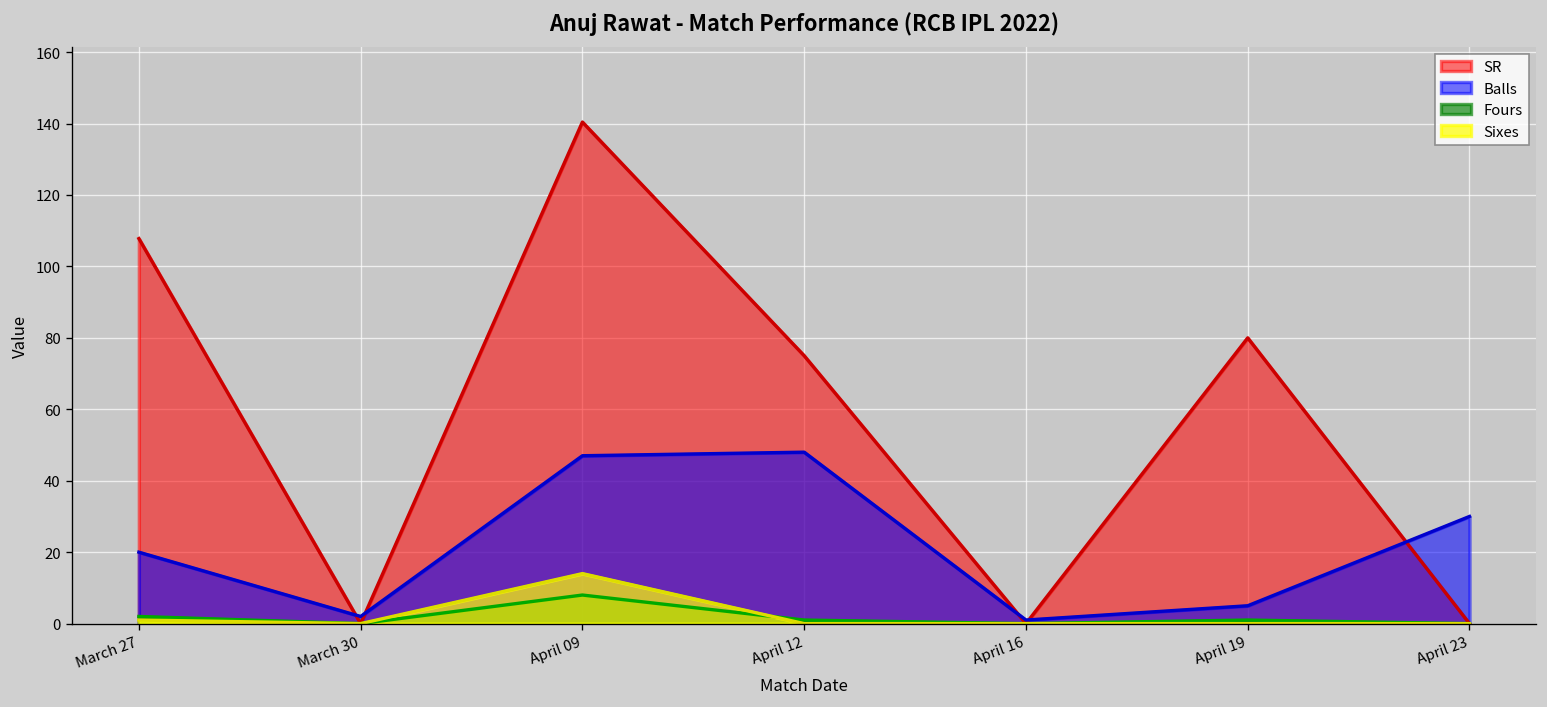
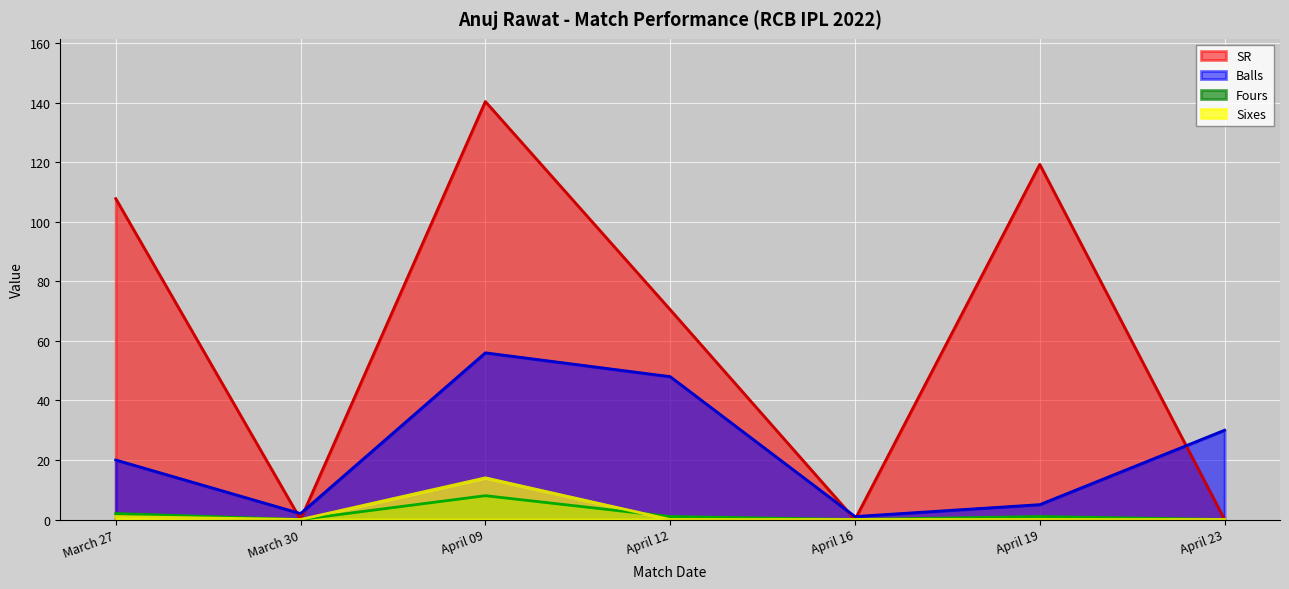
Balls, April 09: 47 -> 56
SR, April 12: 75 -> 71
SR, April 19: 80 -> 119
